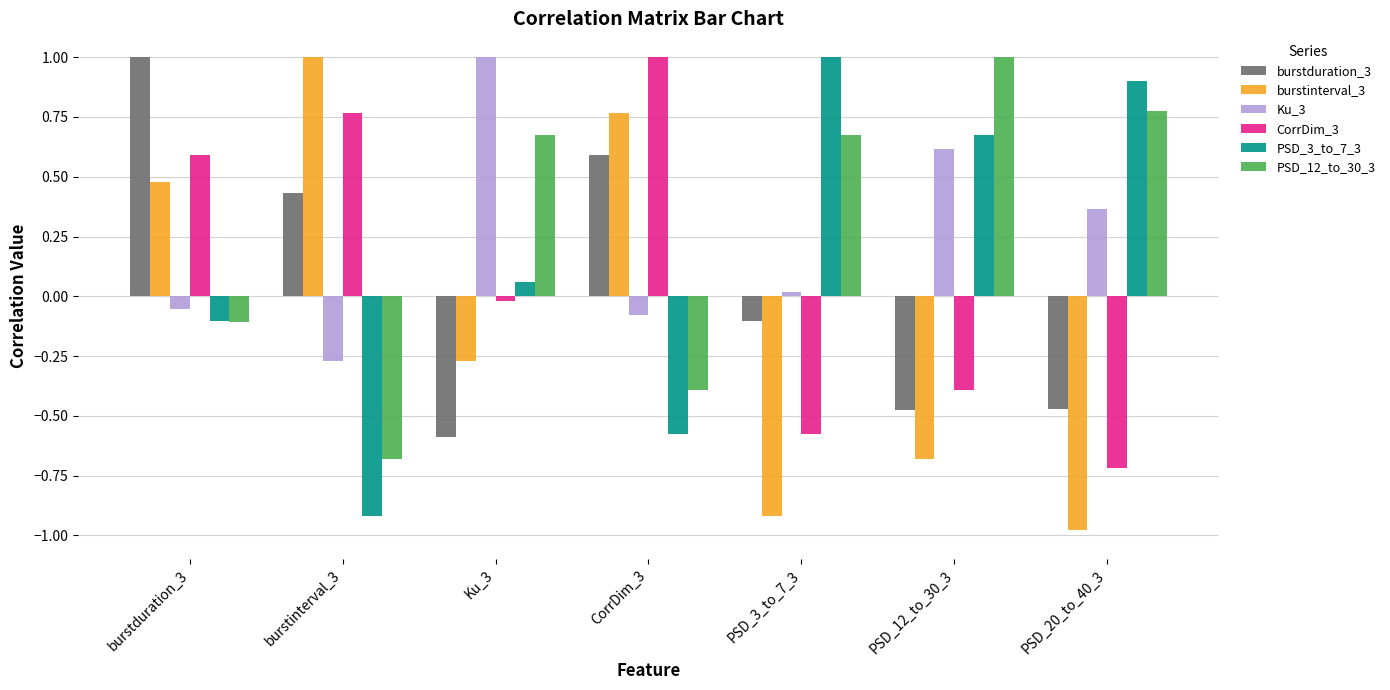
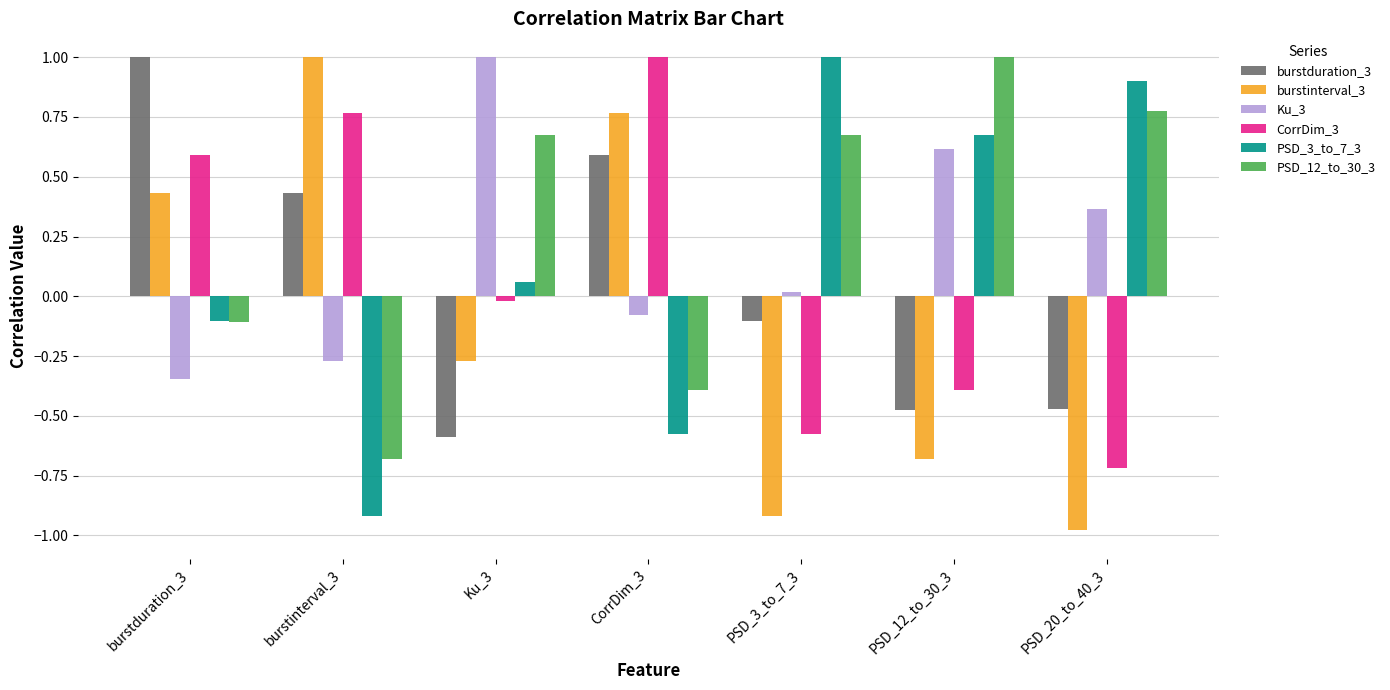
burstinterval_3, burstduration_3: 0.48 -> 0.43
Ku_3, burstduration_3: -0.05 -> -0.35
